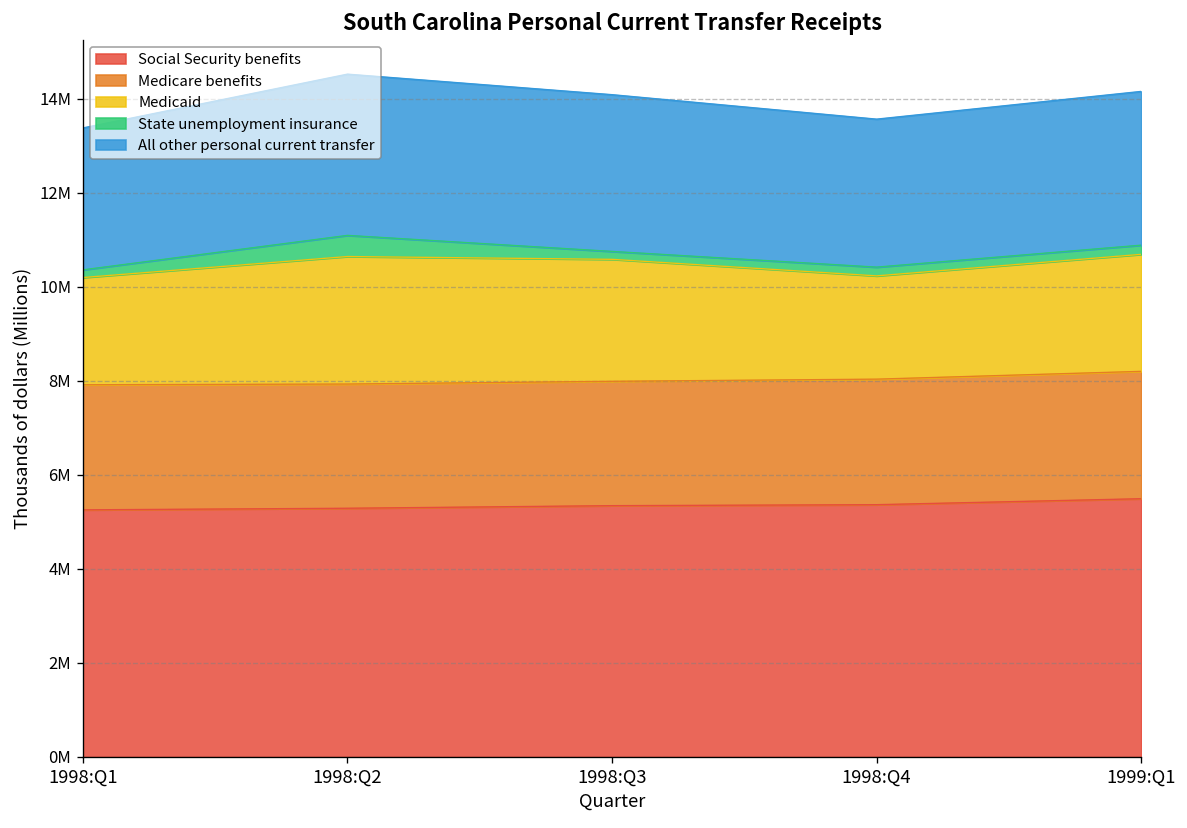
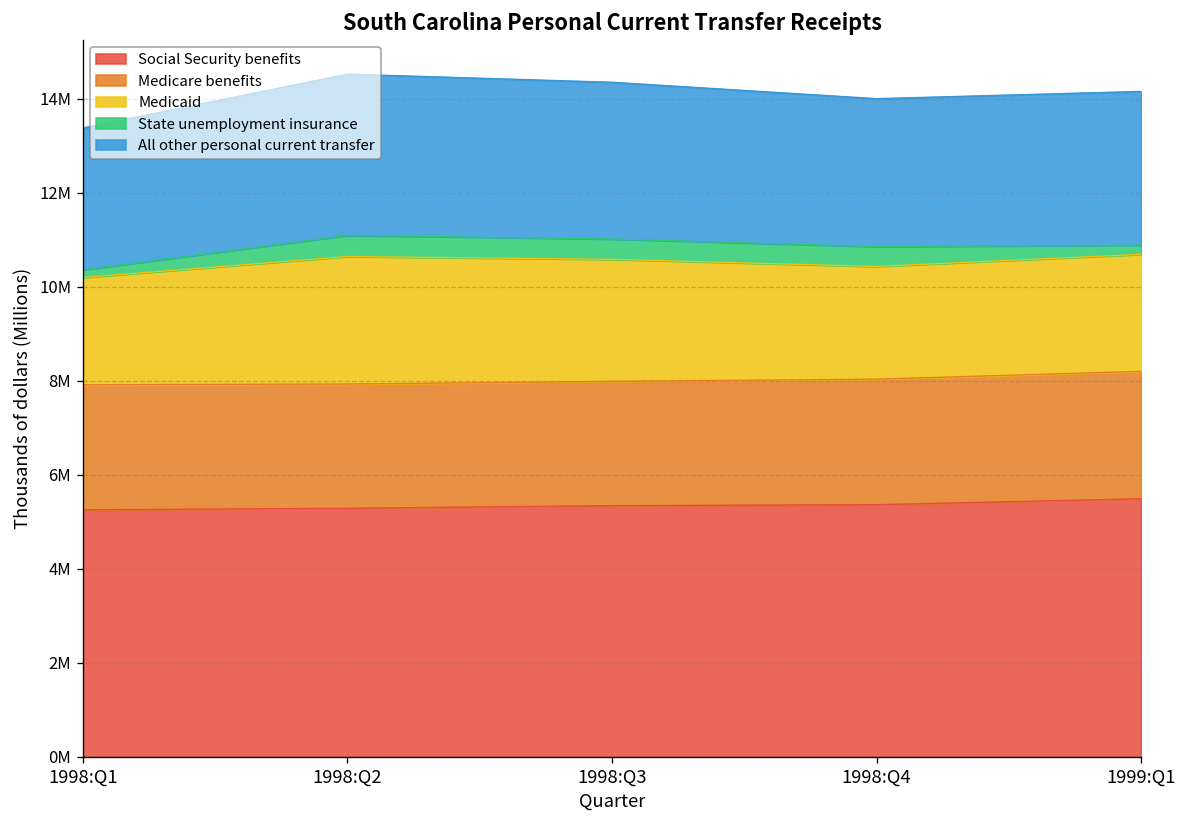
State unemployment insurance, 1998:Q3: 200000 -> 400000
Medicaid, 1998:Q4: 2200000 -> 2400000
State unemployment insurance, 1998:Q4: 200000 -> 400000
